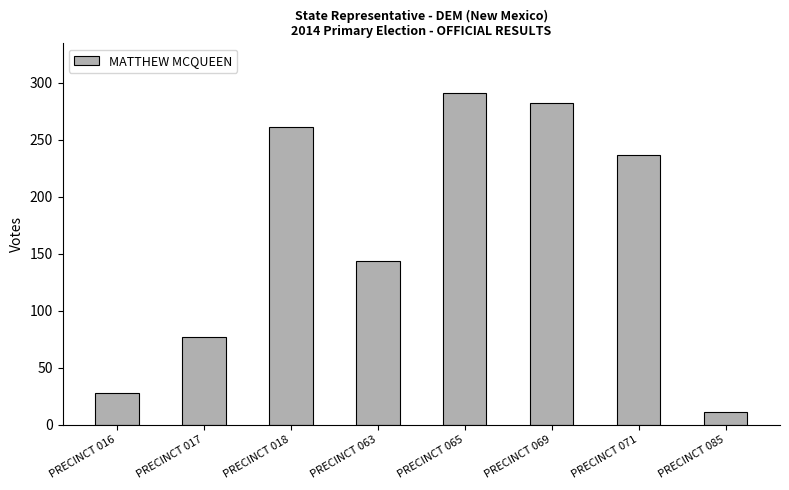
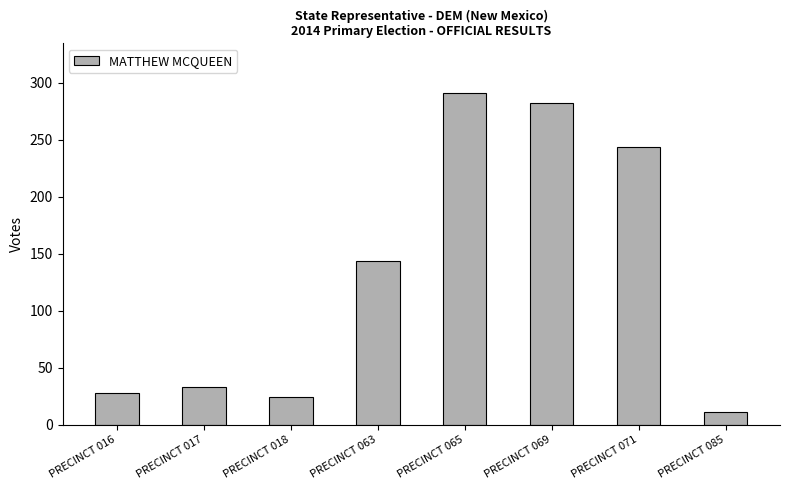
PRECINCT 017: 77 -> 33
PRECINCT 018: 261 -> 24
PRECINCT 071: 237 -> 244
